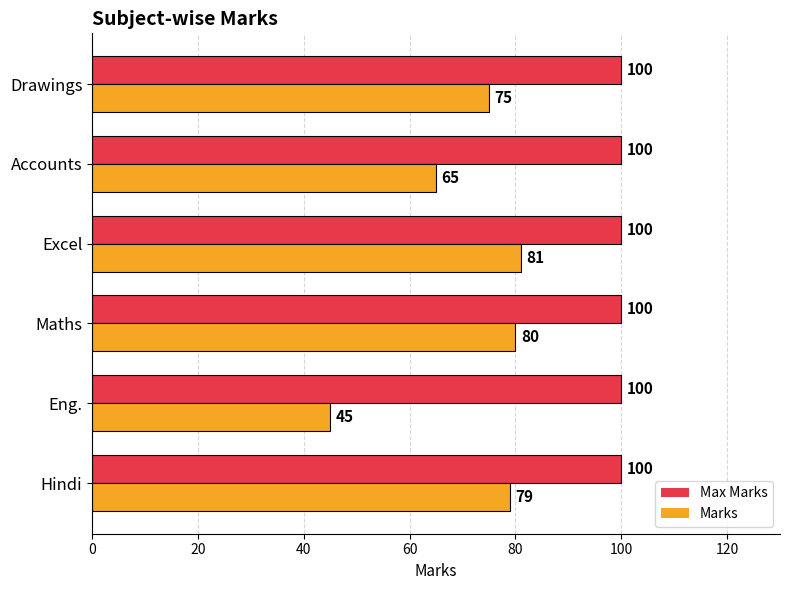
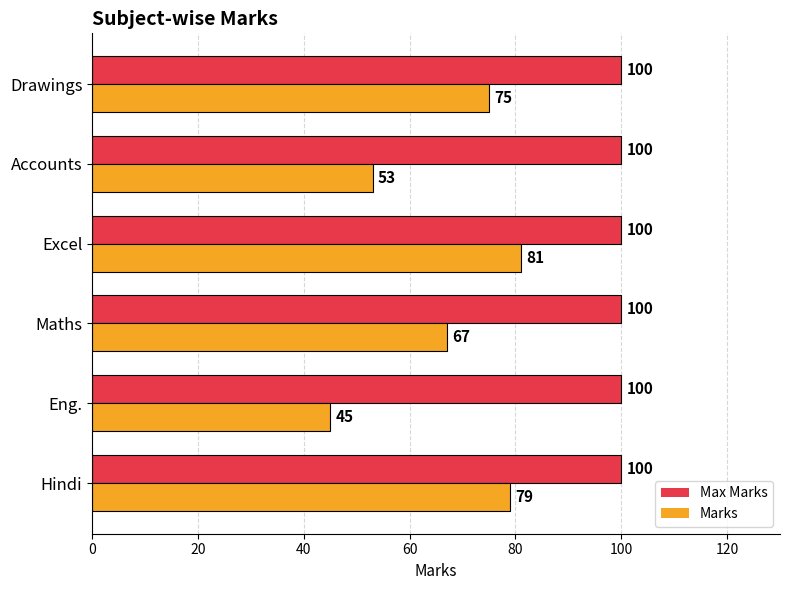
Marks, Accounts: 65 -> 53
Marks, Maths: 80 -> 67
